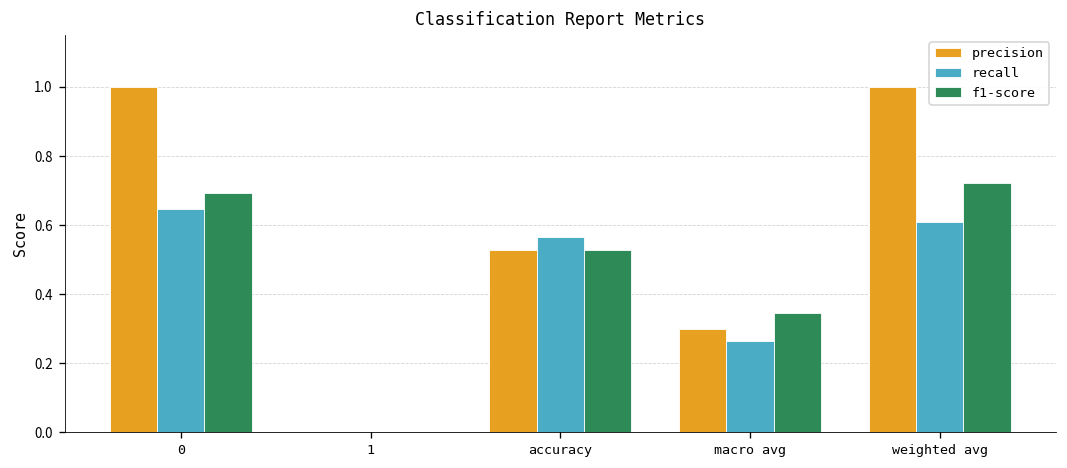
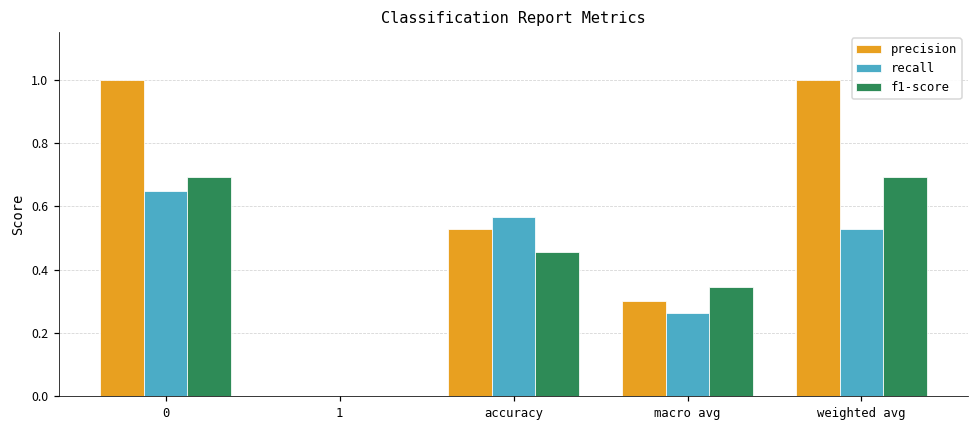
f1-score, accuracy: 0.53 -> 0.46
recall, weighted avg: 0.61 -> 0.53
f1-score, weighted avg: 0.72 -> 0.69
